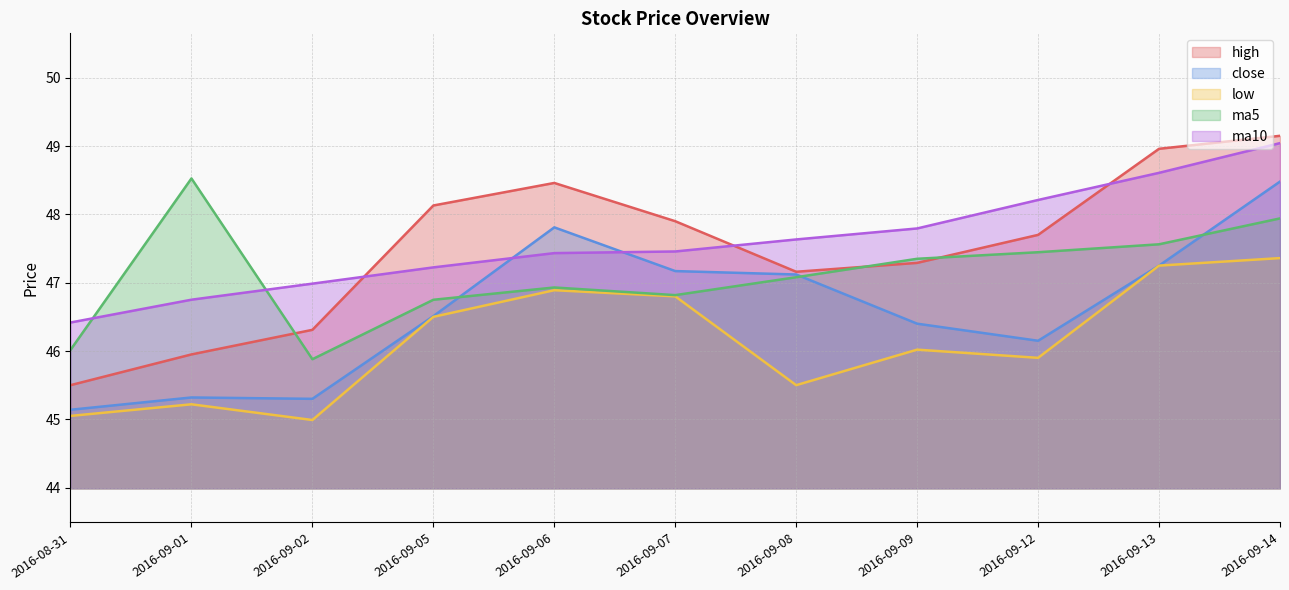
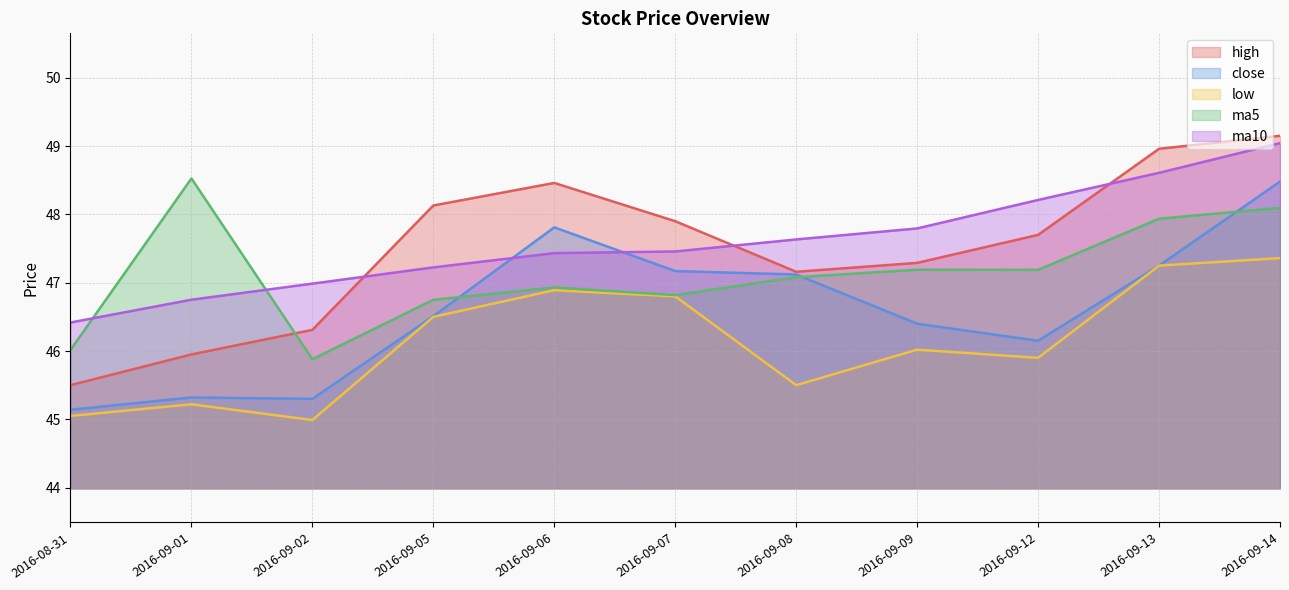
ma5, 2016-09-09: 47.4 -> 47.2
ma5, 2016-09-12: 47.4 -> 47.2
ma5, 2016-09-13: 47.6 -> 47.9
ma5, 2016-09-14: 47.9 -> 48.1
